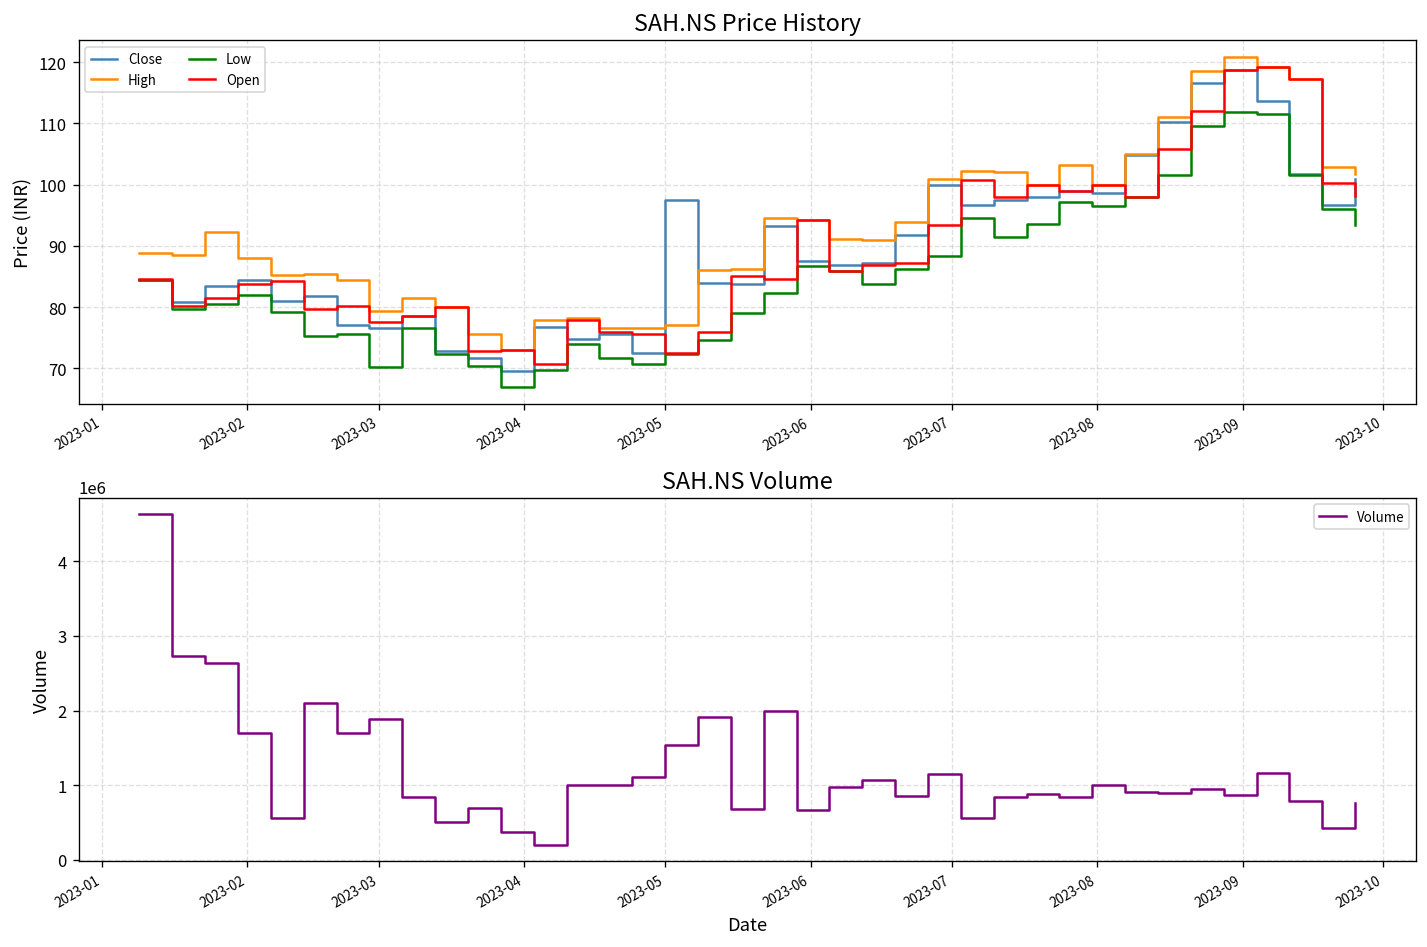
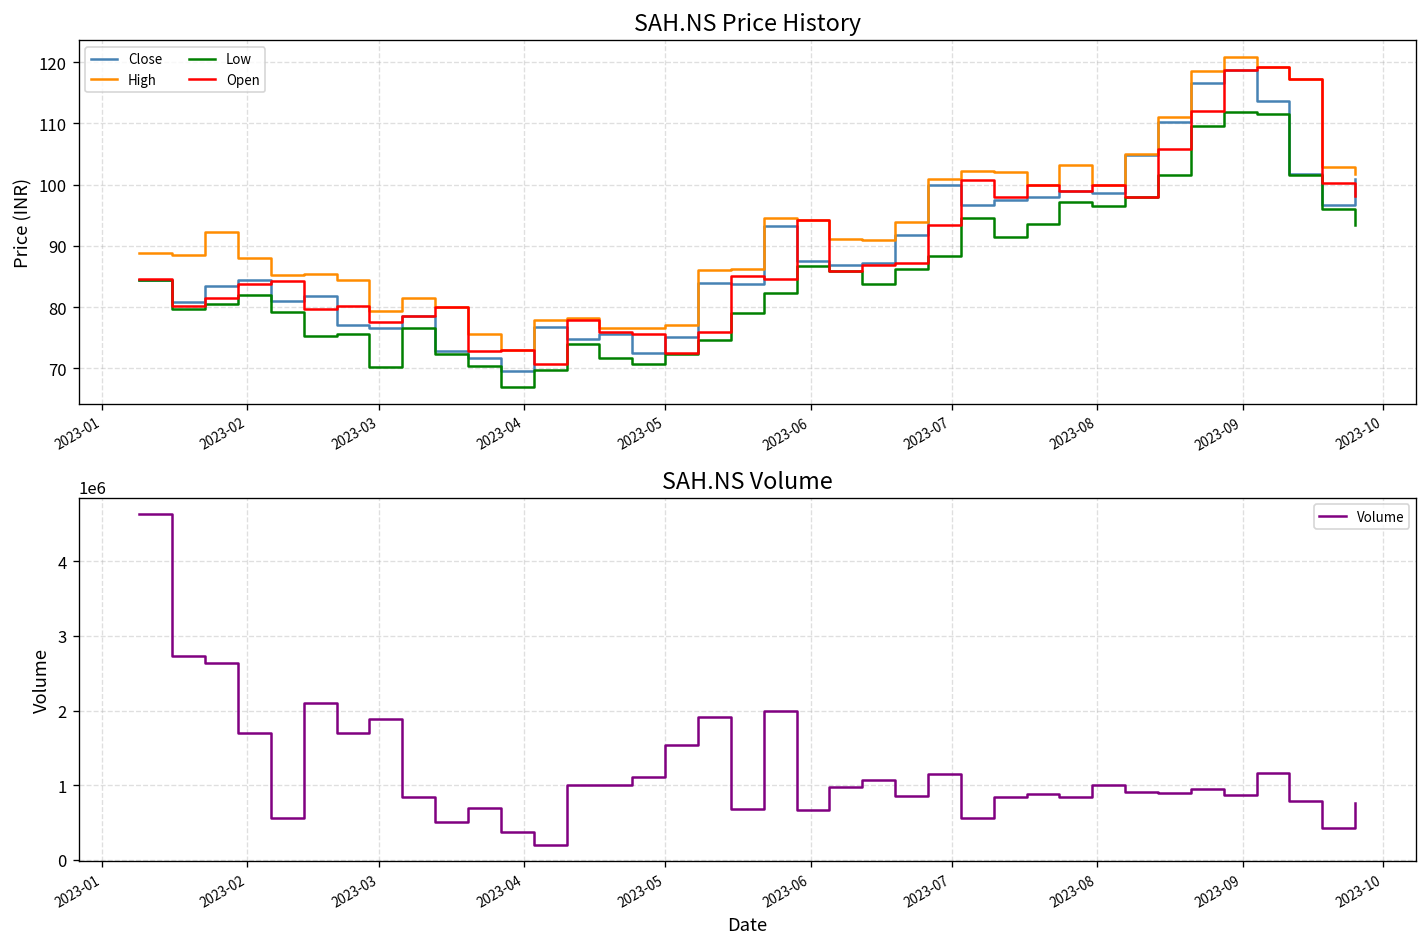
SAH.NS Price History, Close, 2023-05: 98 -> 75
